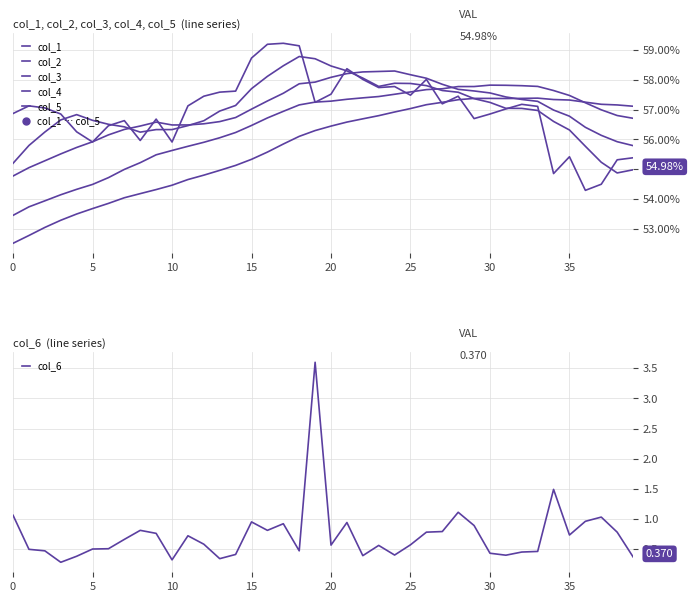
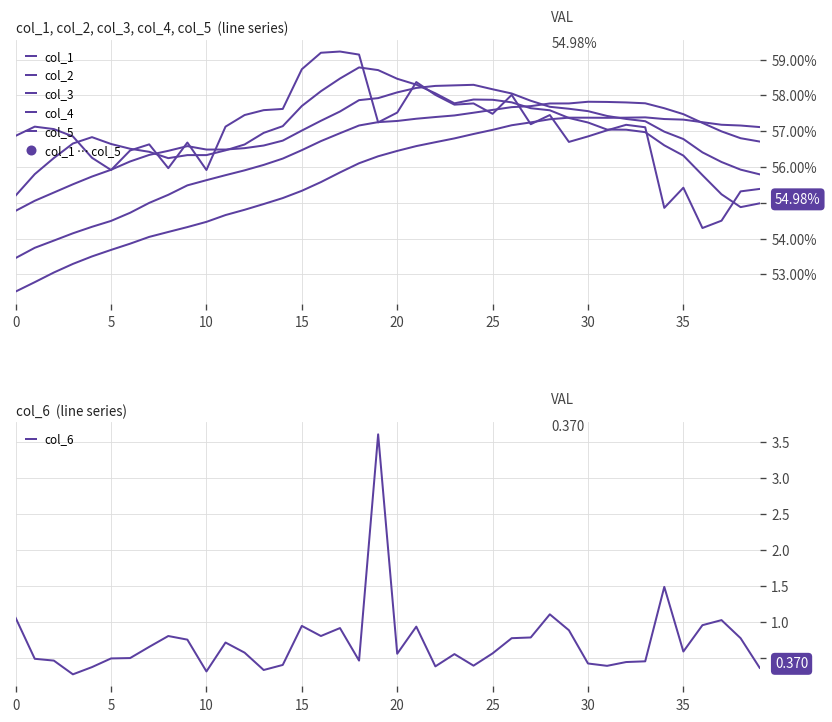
col_6 (line series), 35: 0.7 -> 0.6
